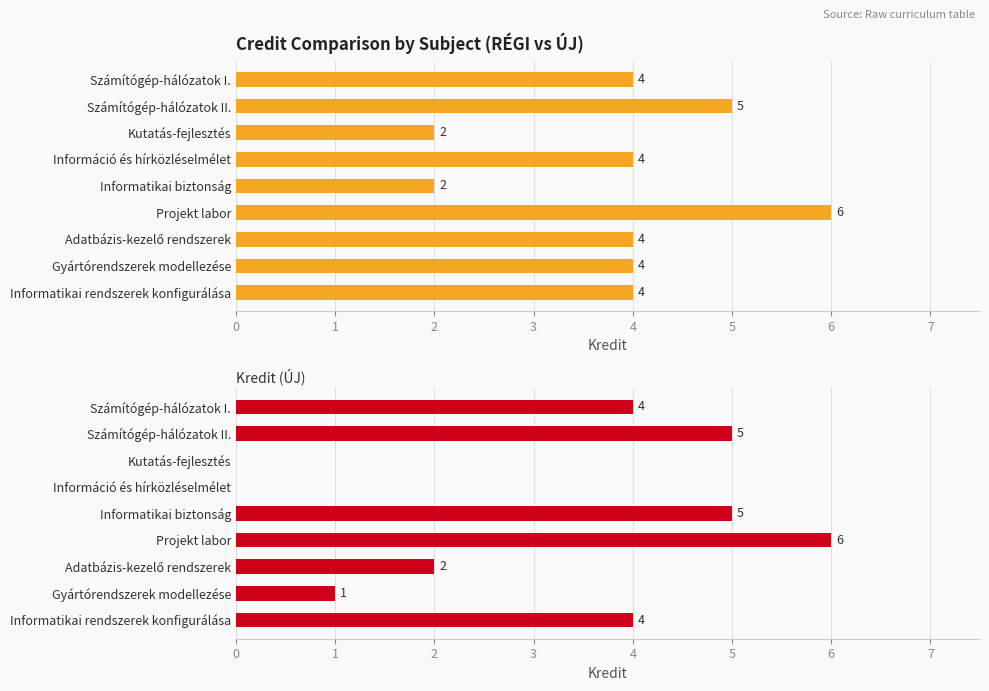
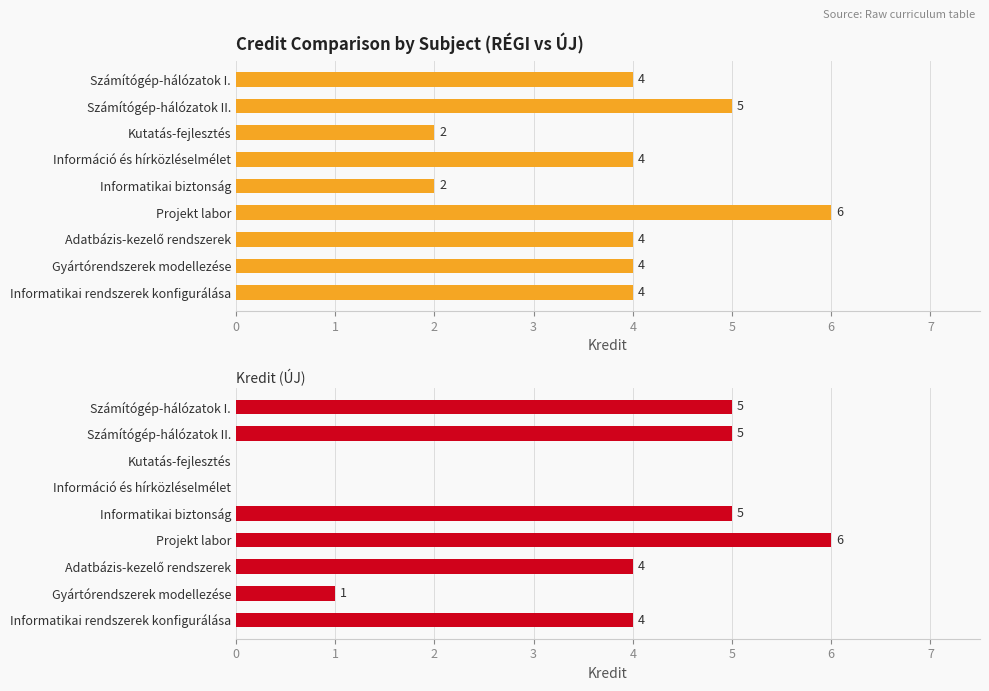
Kredit (ÚJ), Számítógép-hálózatok I.: 4 -> 5
Kredit (ÚJ), Adatbázis-kezelő rendszerek: 2 -> 4
